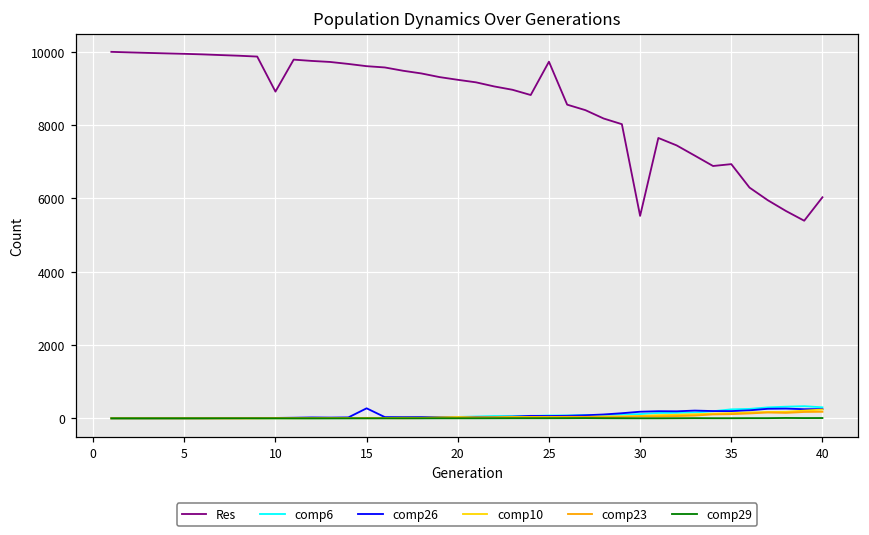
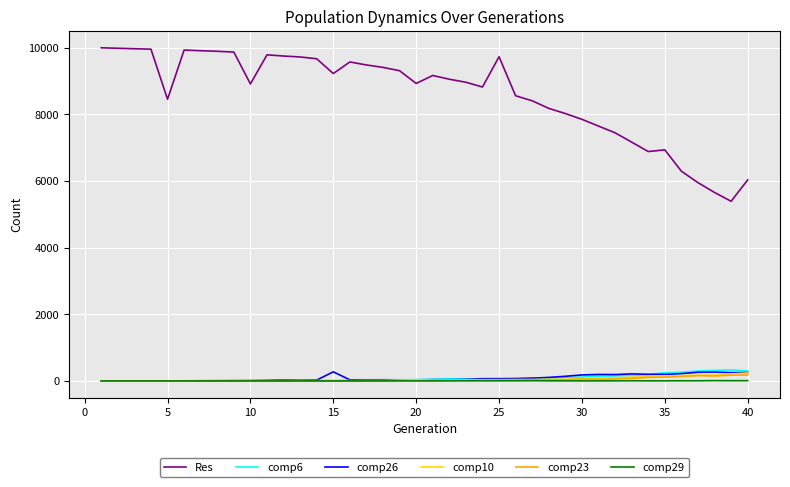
Res, 5: 9900 -> 8500
Res, 15: 9600 -> 9200
Res, 20: 9200 -> 8900
Res, 30: 5500 -> 7900
